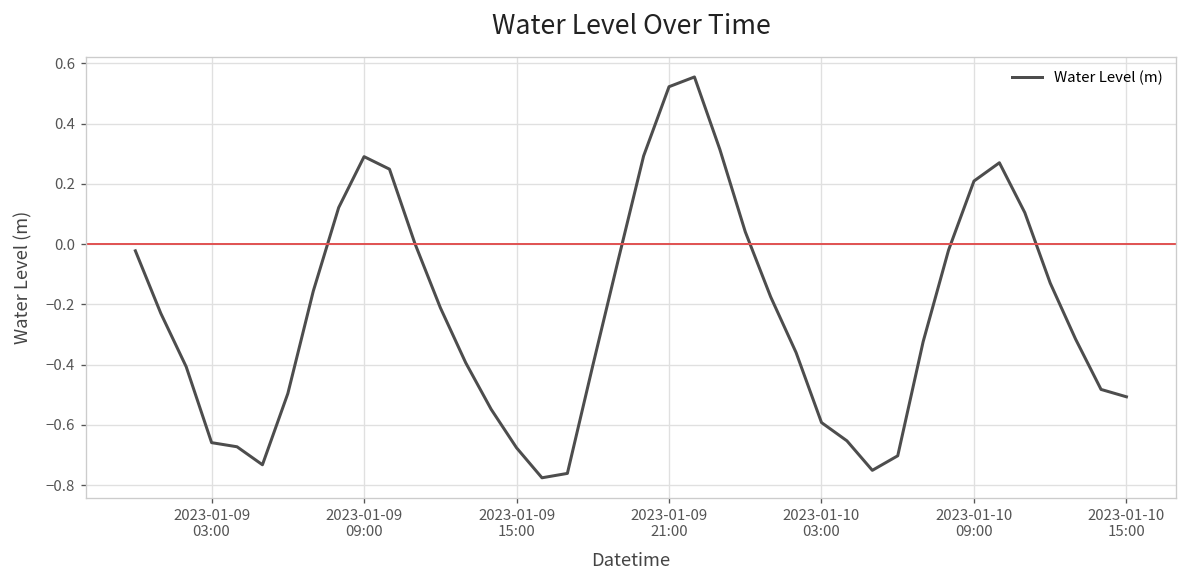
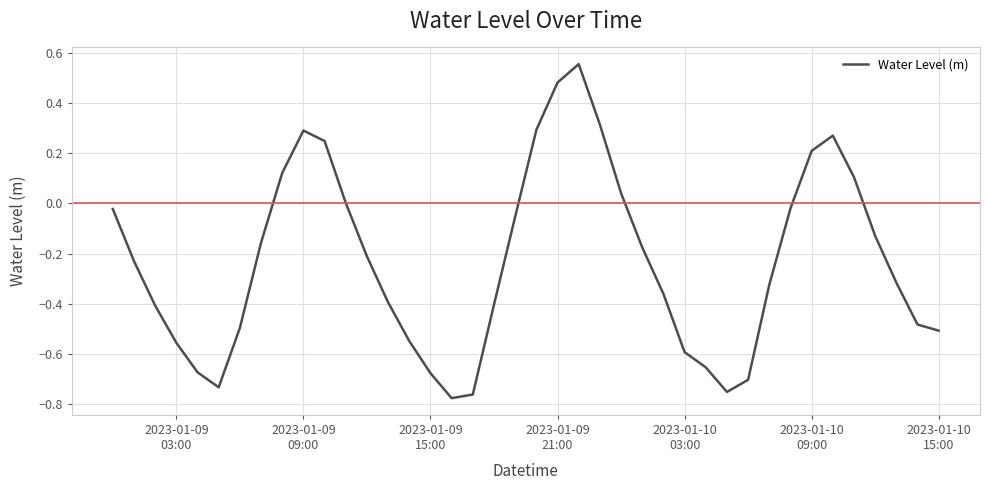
2023-01-09 03:00: -0.66 -> -0.55
2023-01-09 21:00: 0.52 -> 0.48
